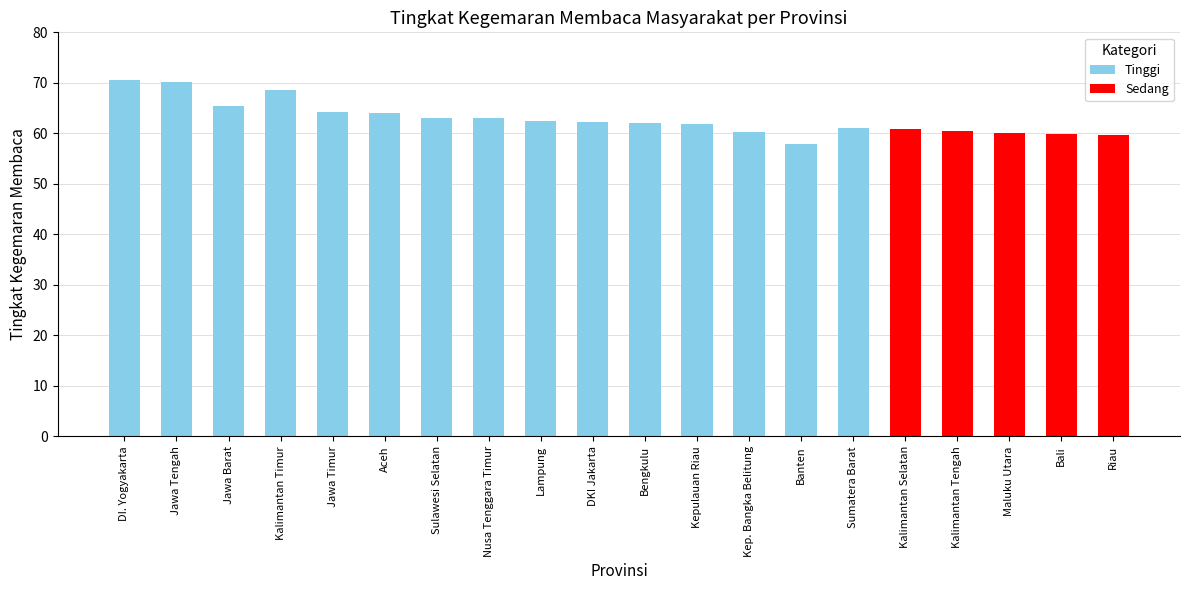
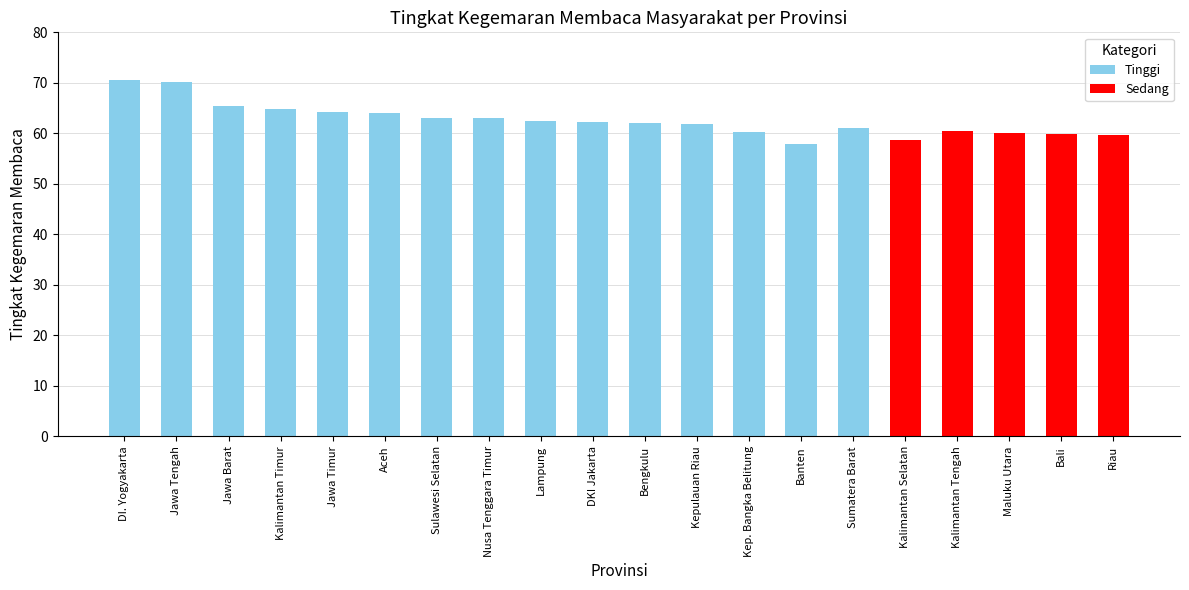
Tinggi, Kalimantan Timur: 69 -> 65
Sedang, Kalimantan Selatan: 61 -> 59
